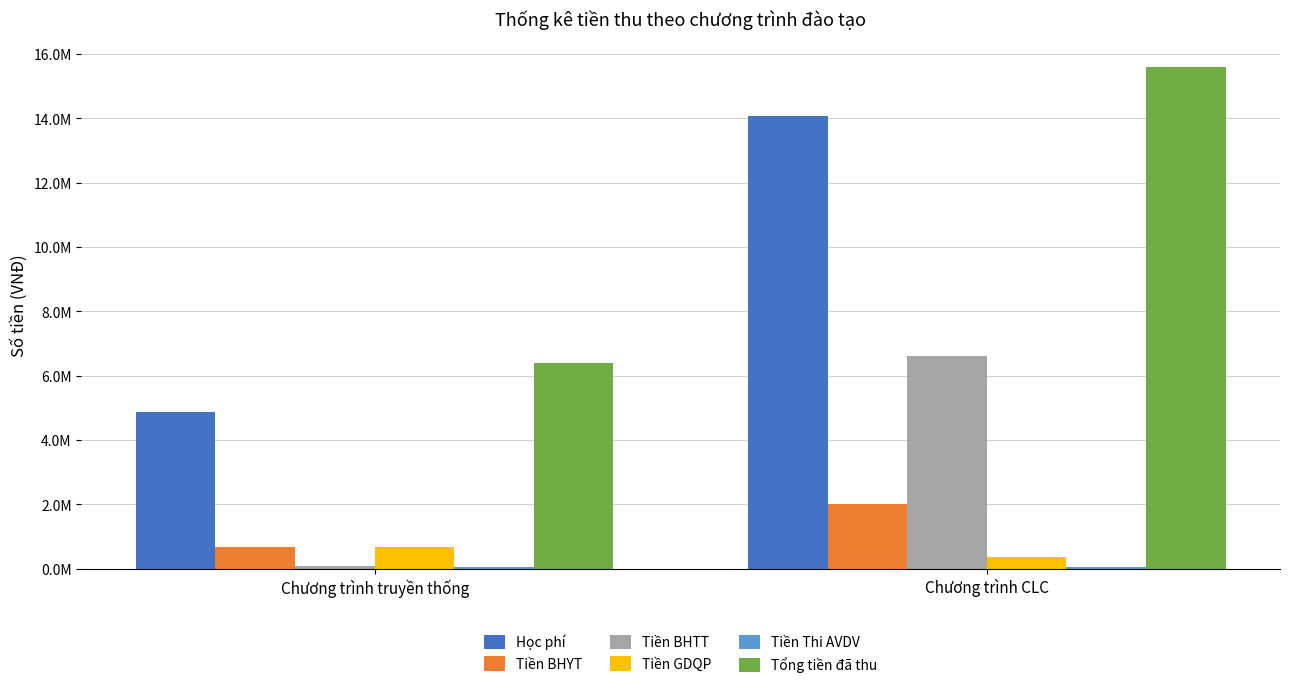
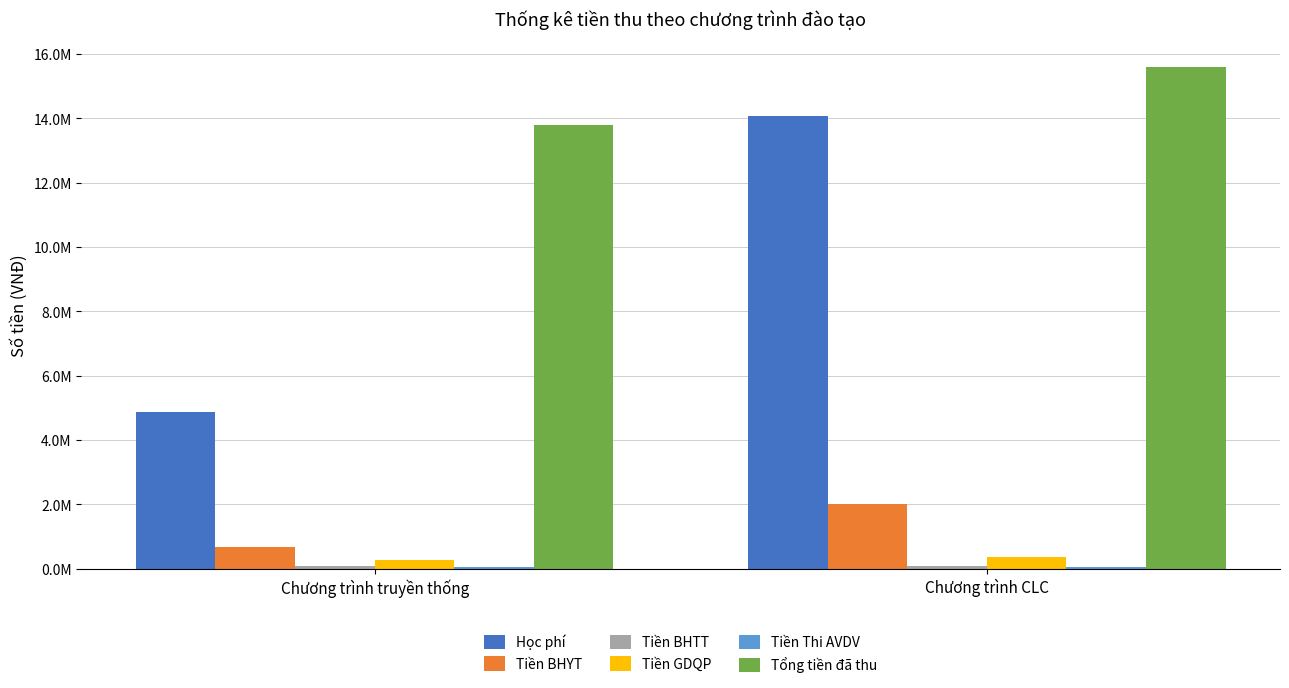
Tiền GDQP, Chương trình truyền thống: 700000 -> 300000
Tổng tiền đã thu, Chương trình truyền thống: 6400000 -> 13800000
Tiền BHTT, Chương trình CLC: 6600000 -> 100000
